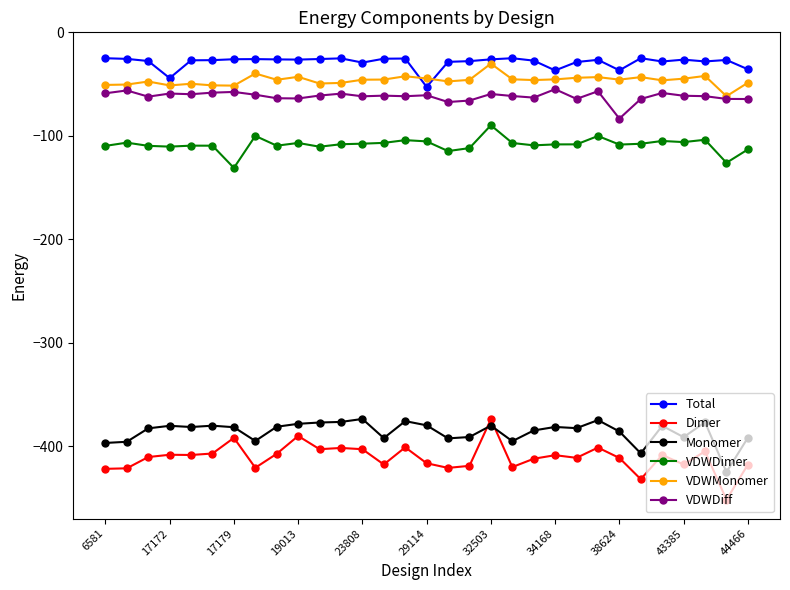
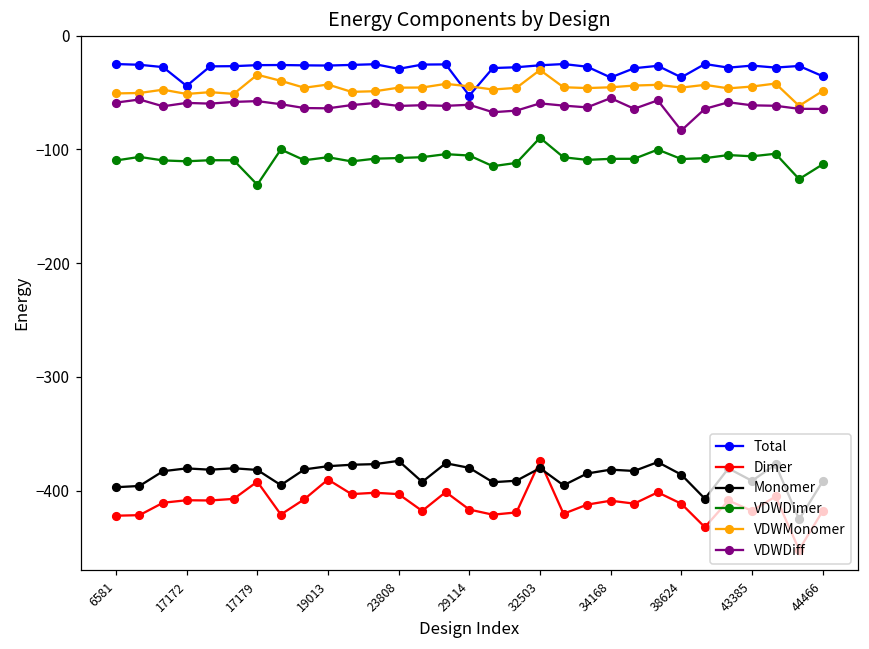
VDWMonomer, 17179: -52 -> -34
